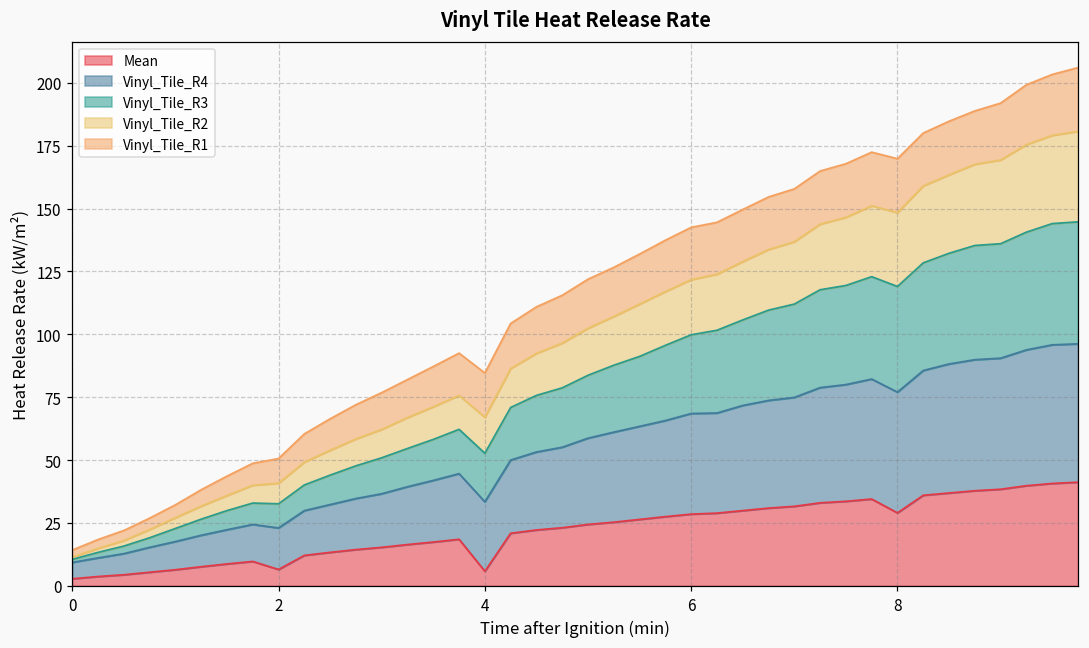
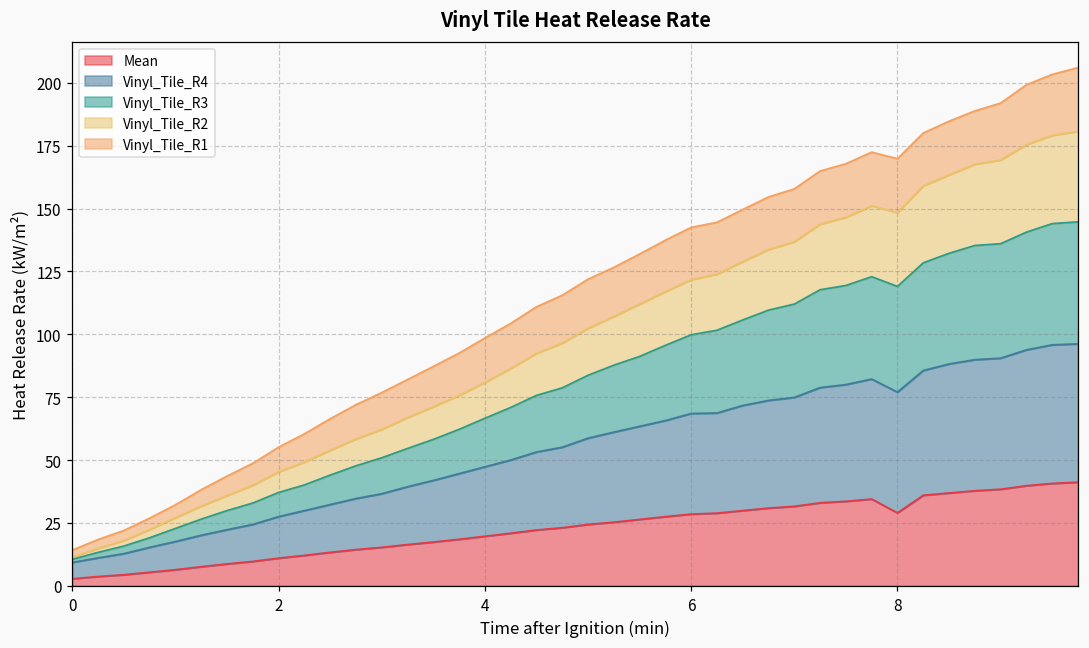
Mean, 2: 7 -> 11
Mean, 4: 6 -> 20
